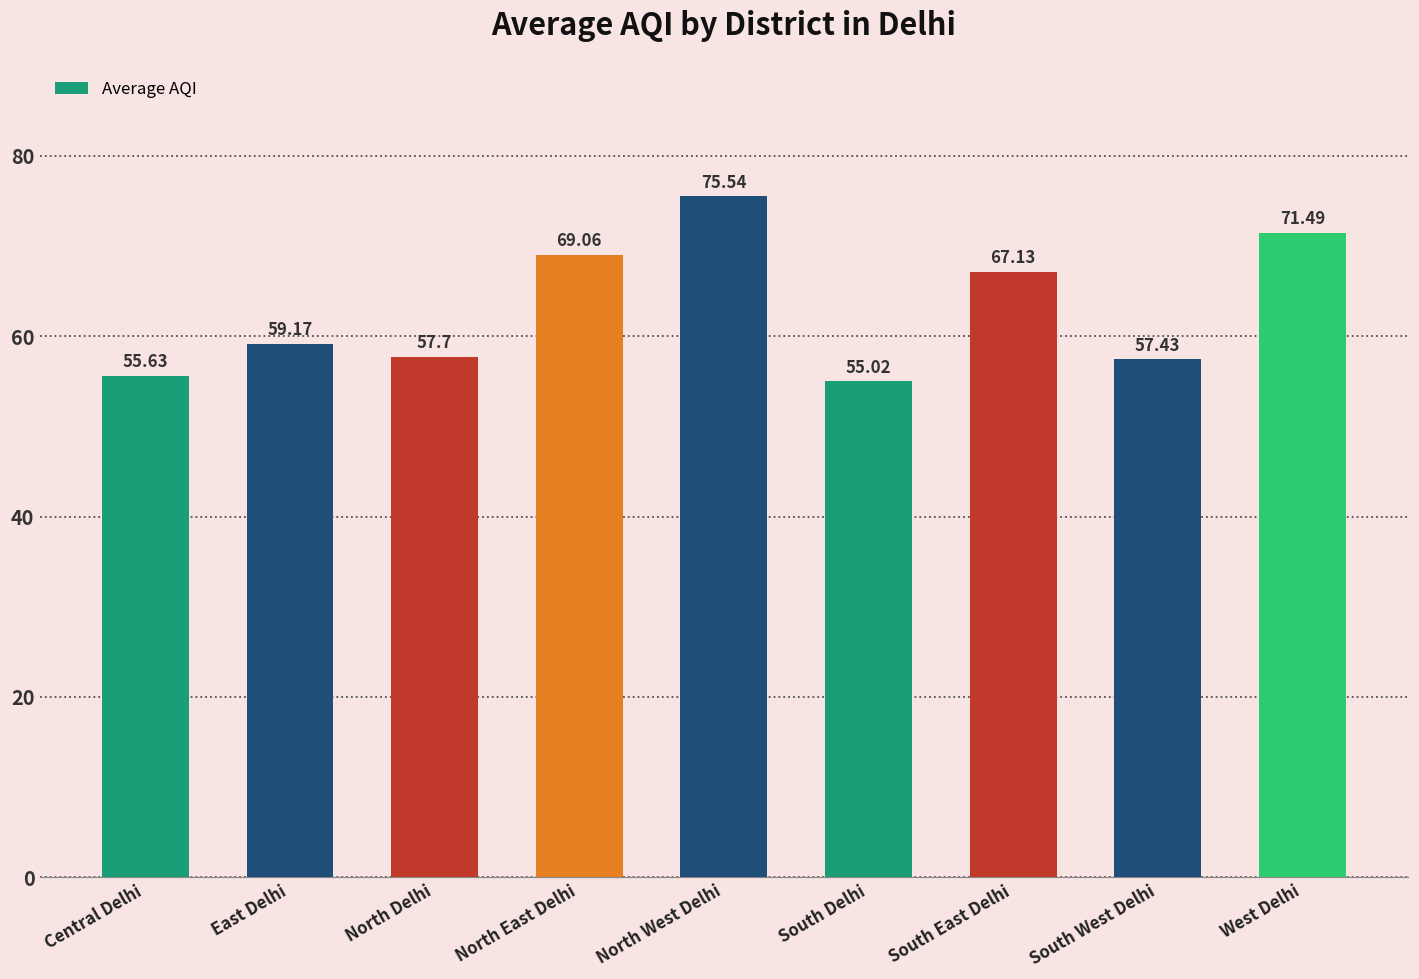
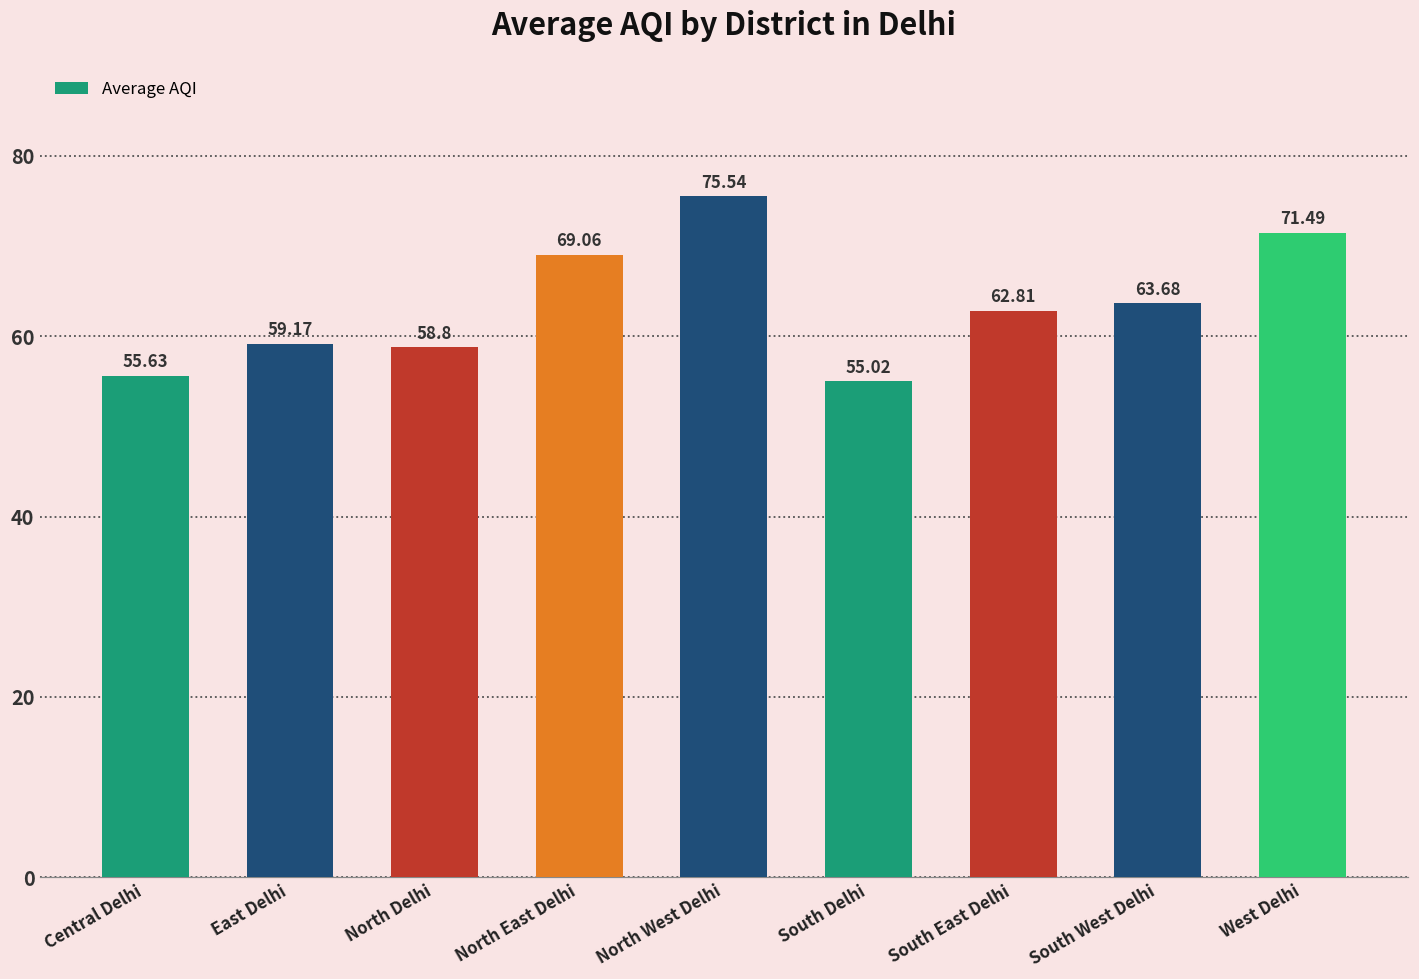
North Delhi: 57.7 -> 58.8
South East Delhi: 67.13 -> 62.81
South West Delhi: 57.43 -> 63.68
